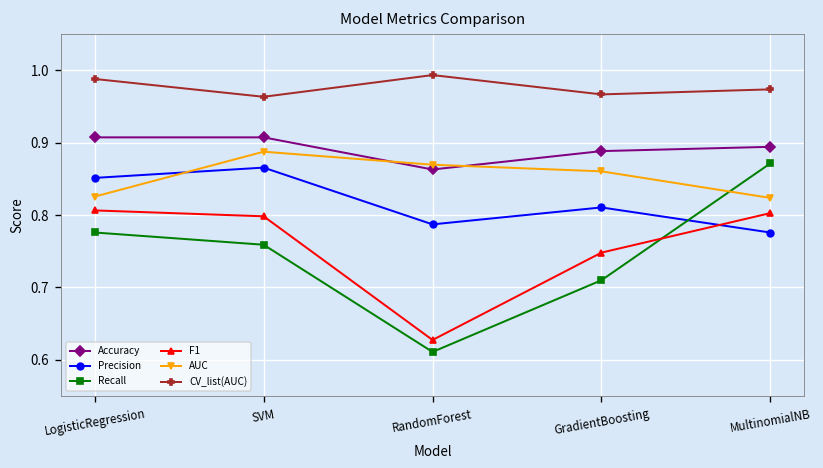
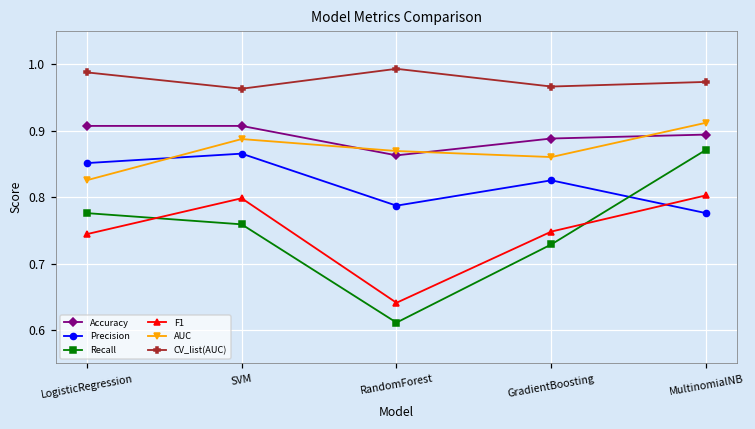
F1, LogisticRegression: 0.81 -> 0.74
F1, RandomForest: 0.63 -> 0.64
Precision, GradientBoosting: 0.81 -> 0.83
Recall, GradientBoosting: 0.71 -> 0.73
AUC, MultinomialNB: 0.82 -> 0.91
